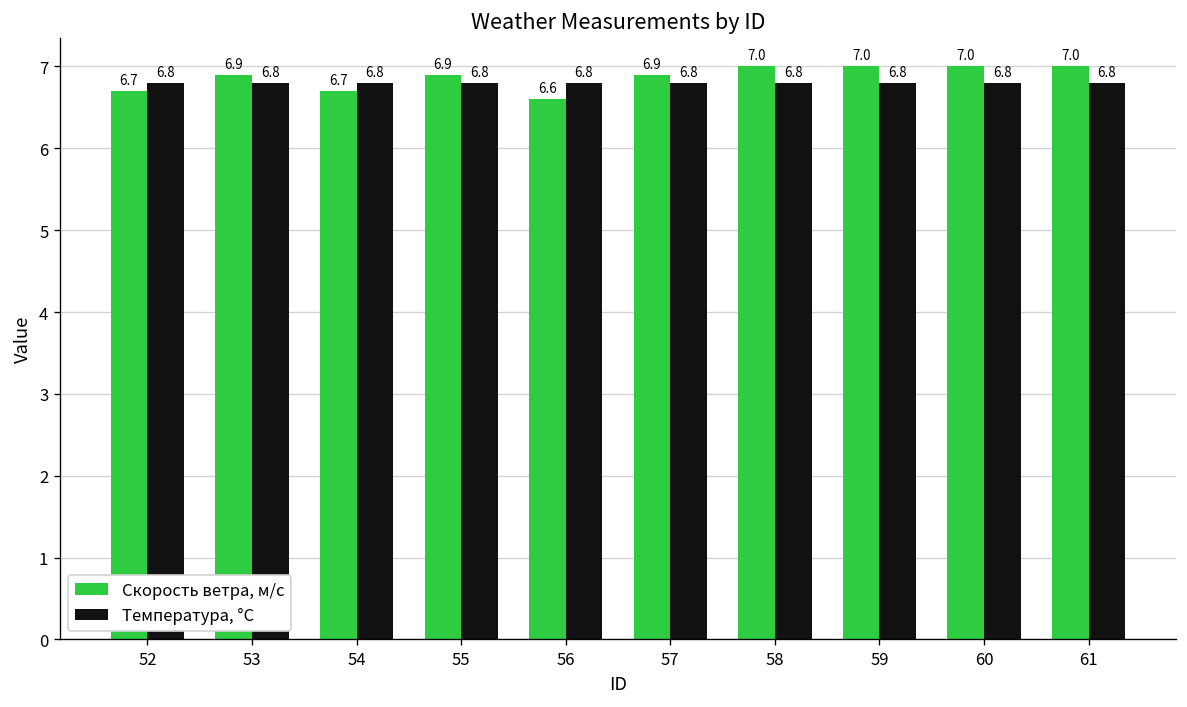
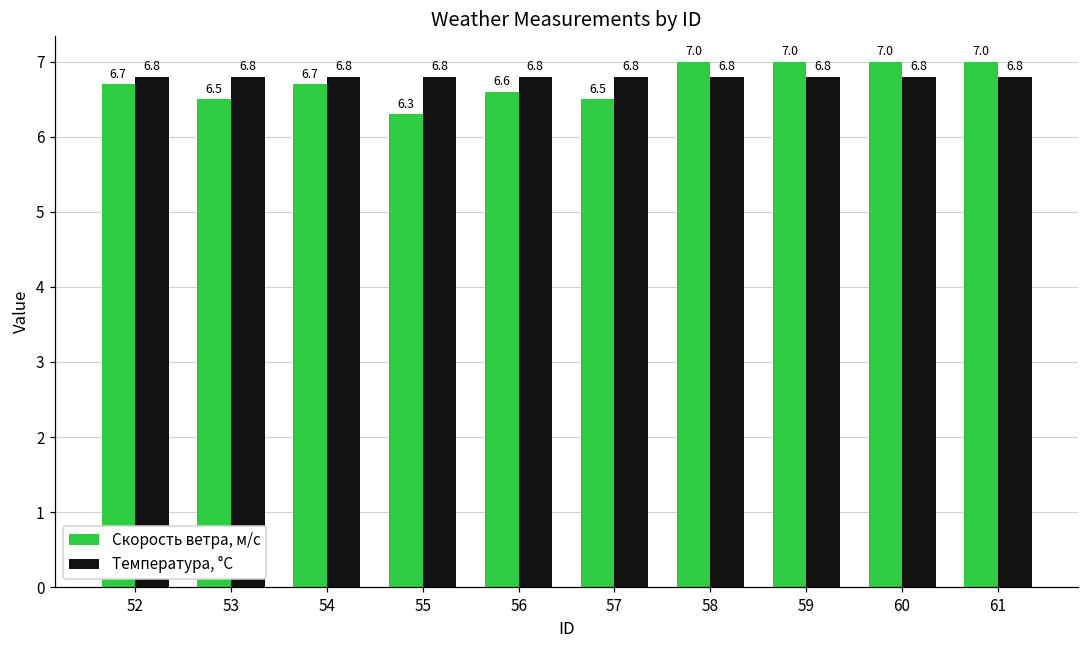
Скорость ветра, м/с, 53: 6.9 -> 6.5
Скорость ветра, м/с, 55: 6.9 -> 6.3
Скорость ветра, м/с, 57: 6.9 -> 6.5
